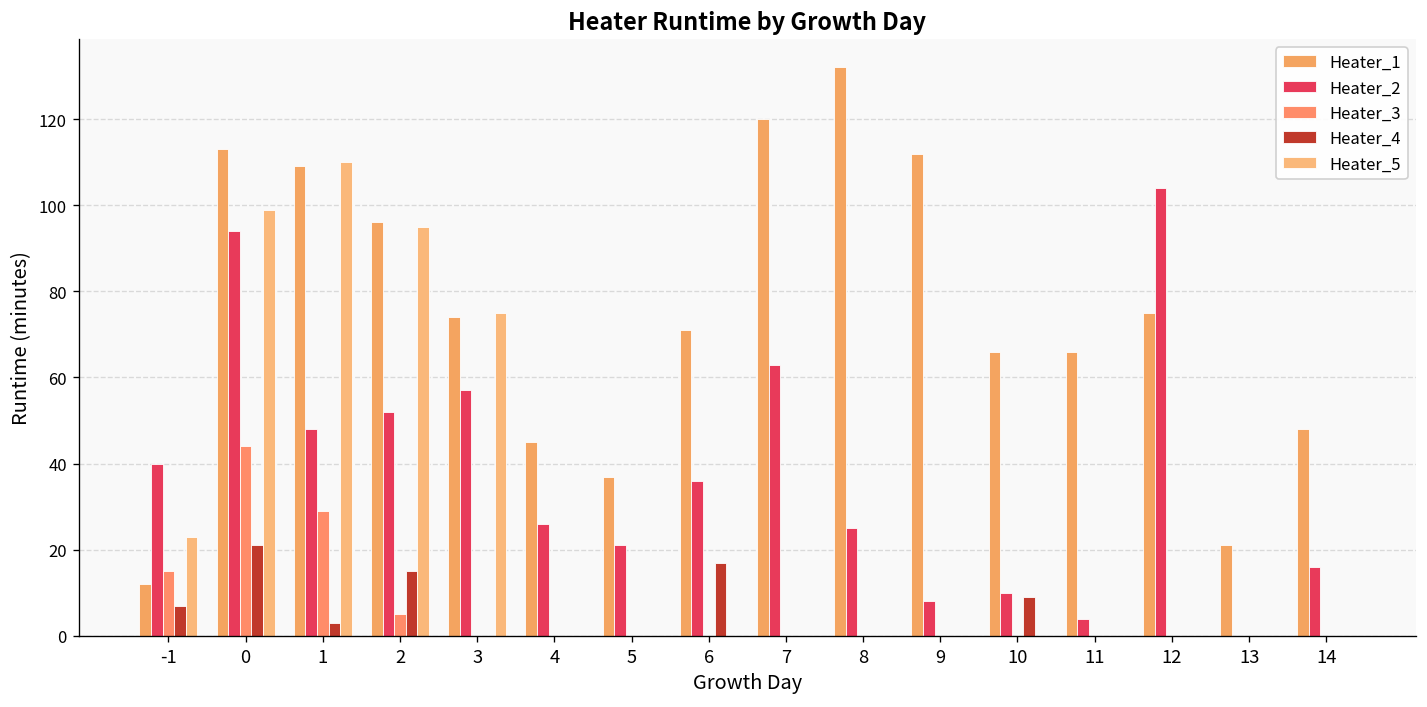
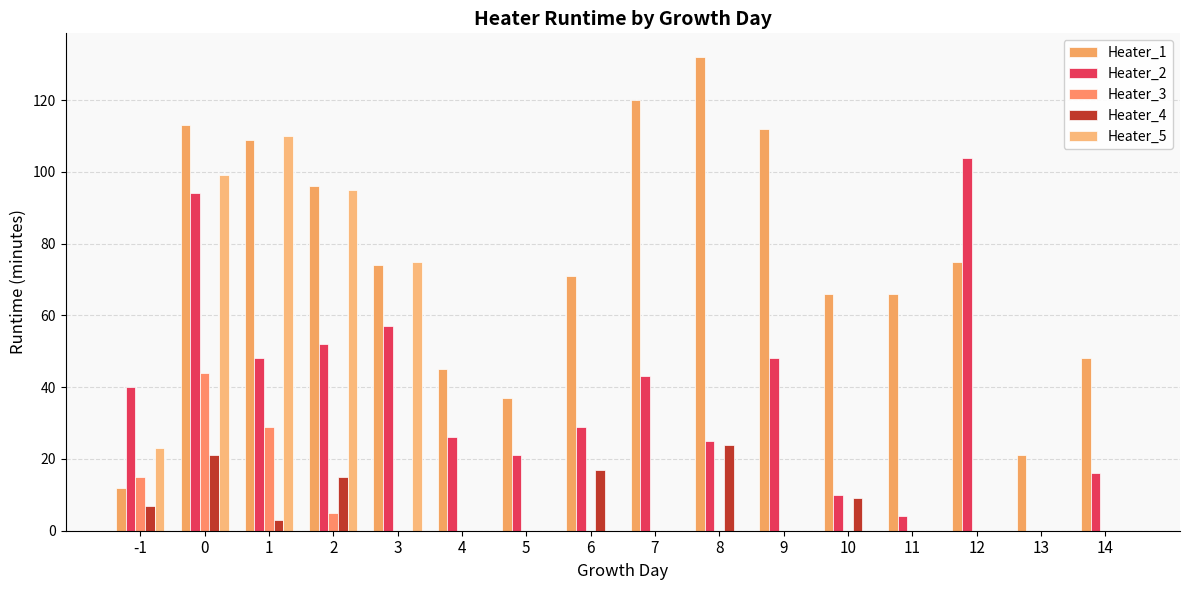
Heater_2, 6: 36 -> 29
Heater_2, 7: 63 -> 43
Heater_4, 8: 0 -> 24
Heater_2, 9: 8 -> 48
